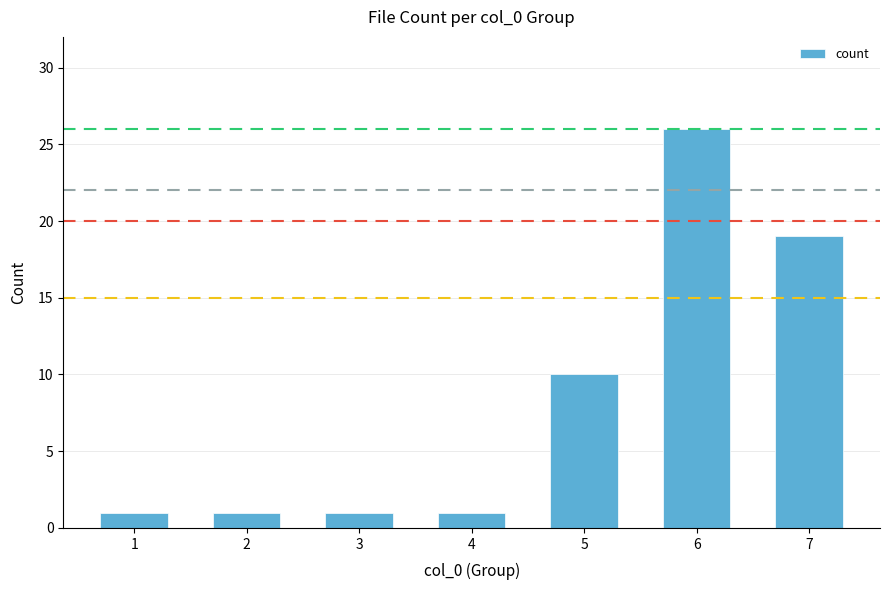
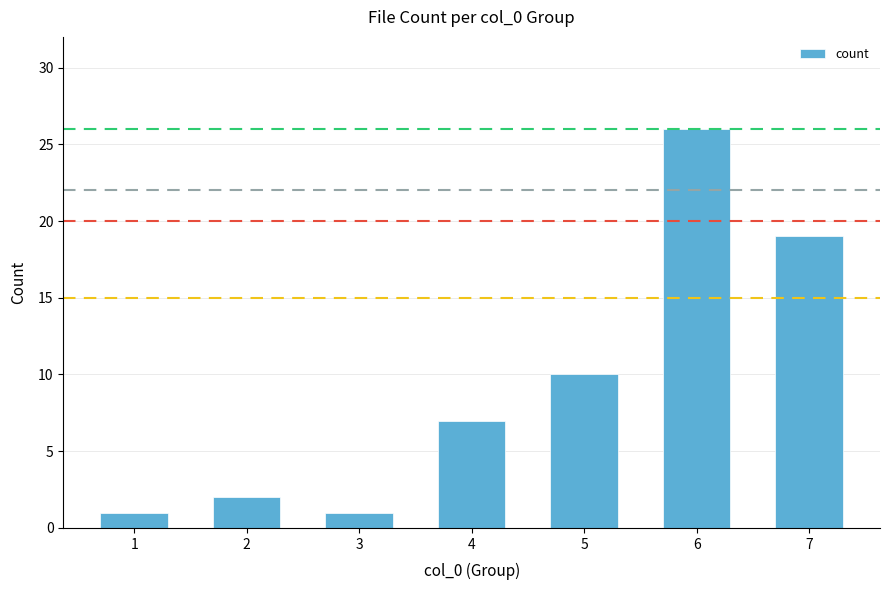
2: 1 -> 2
4: 1 -> 7
